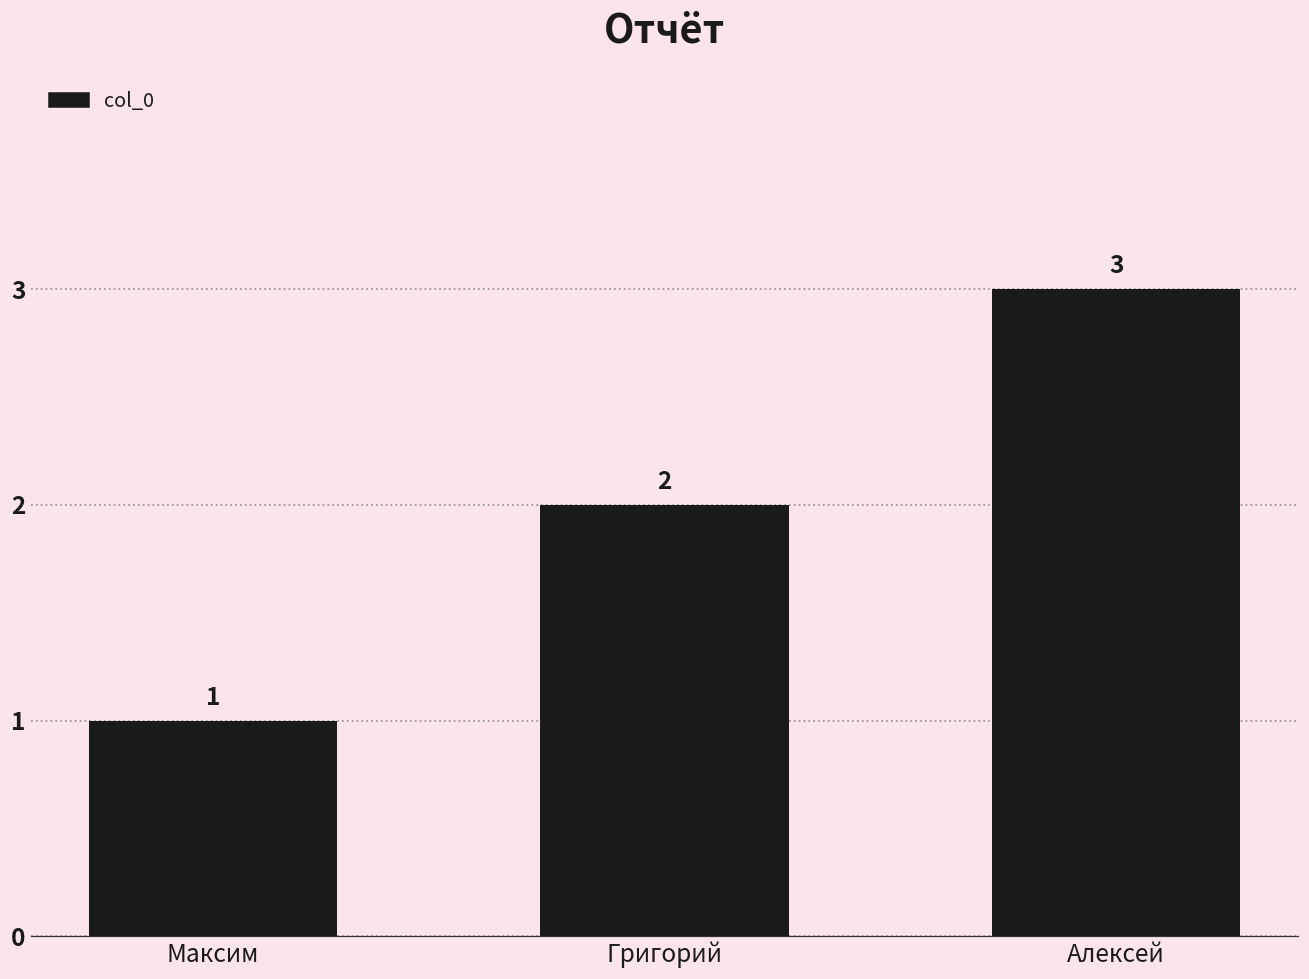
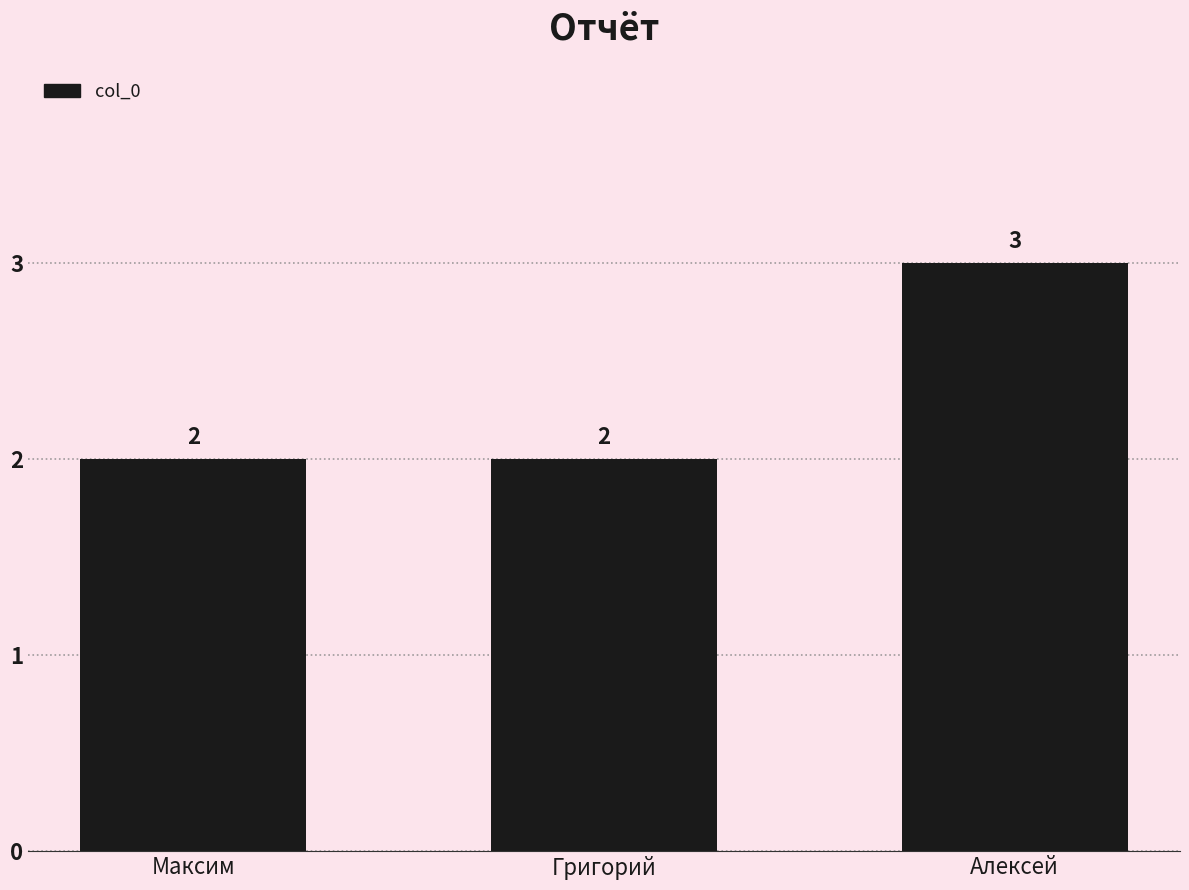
Максим: 1 -> 2
